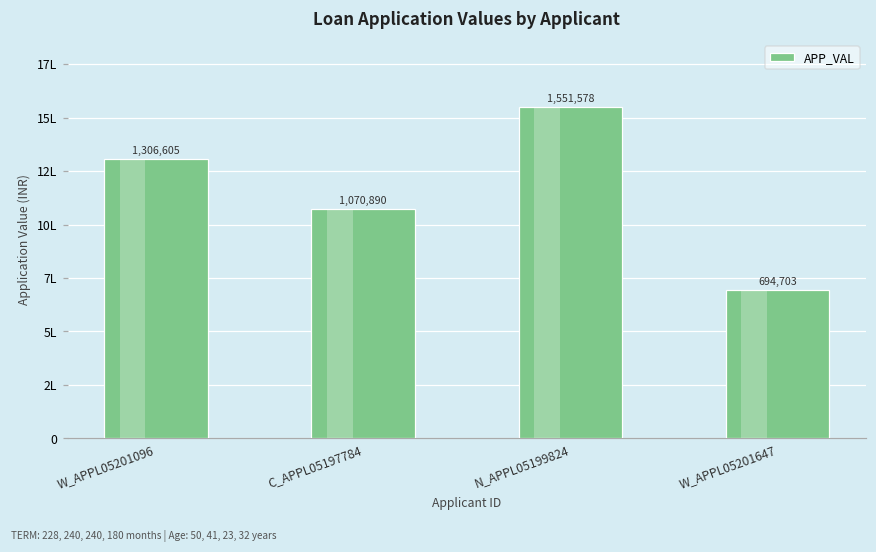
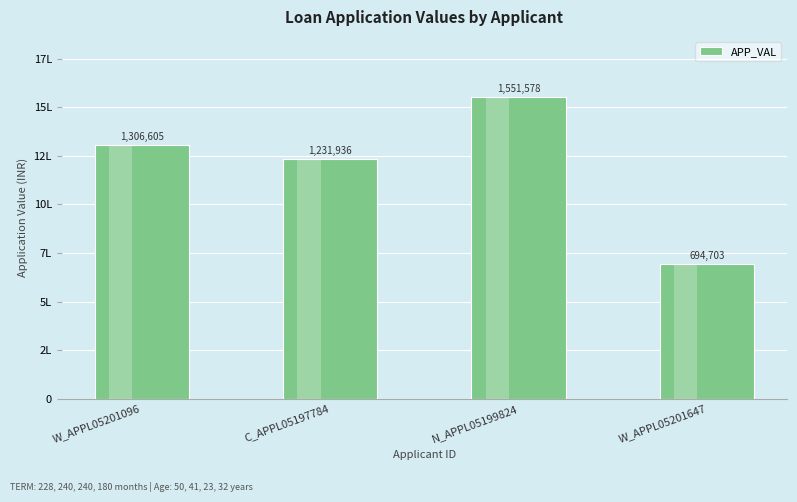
C_APPL05197784: 1,070,890 -> 1,231,936
